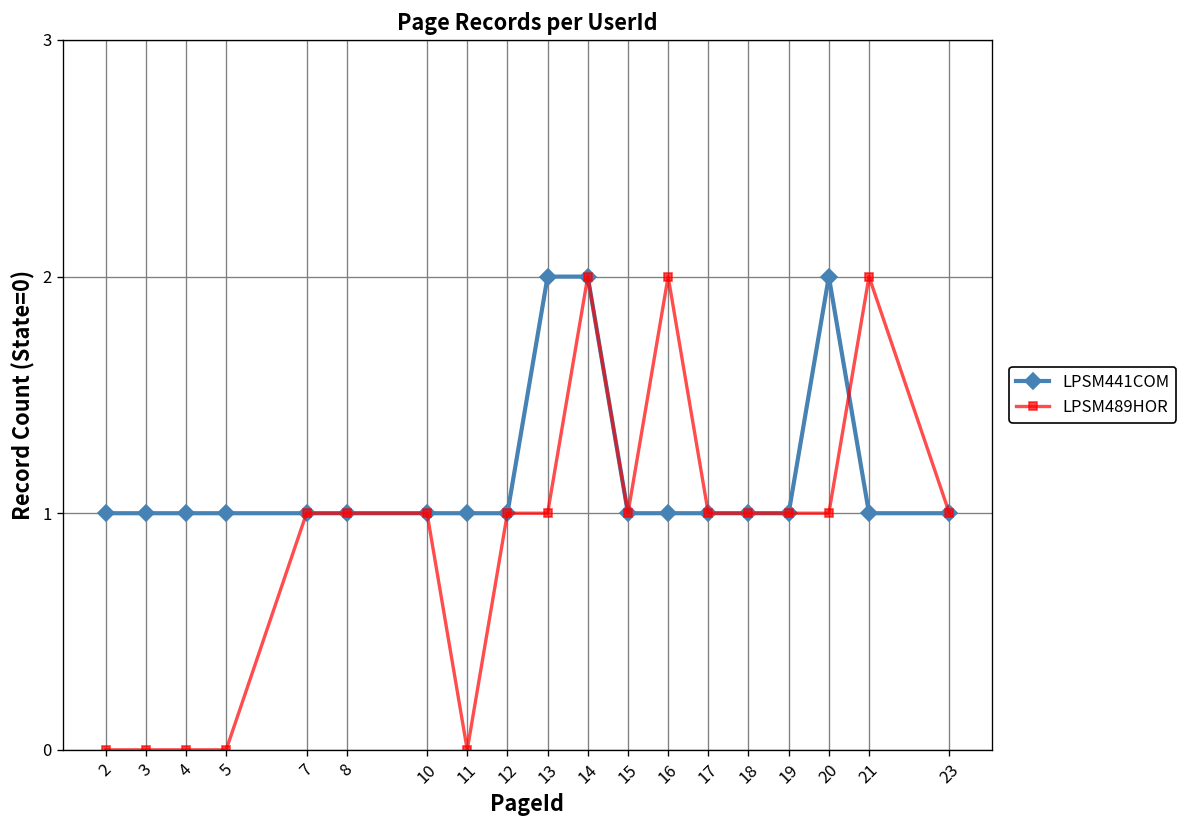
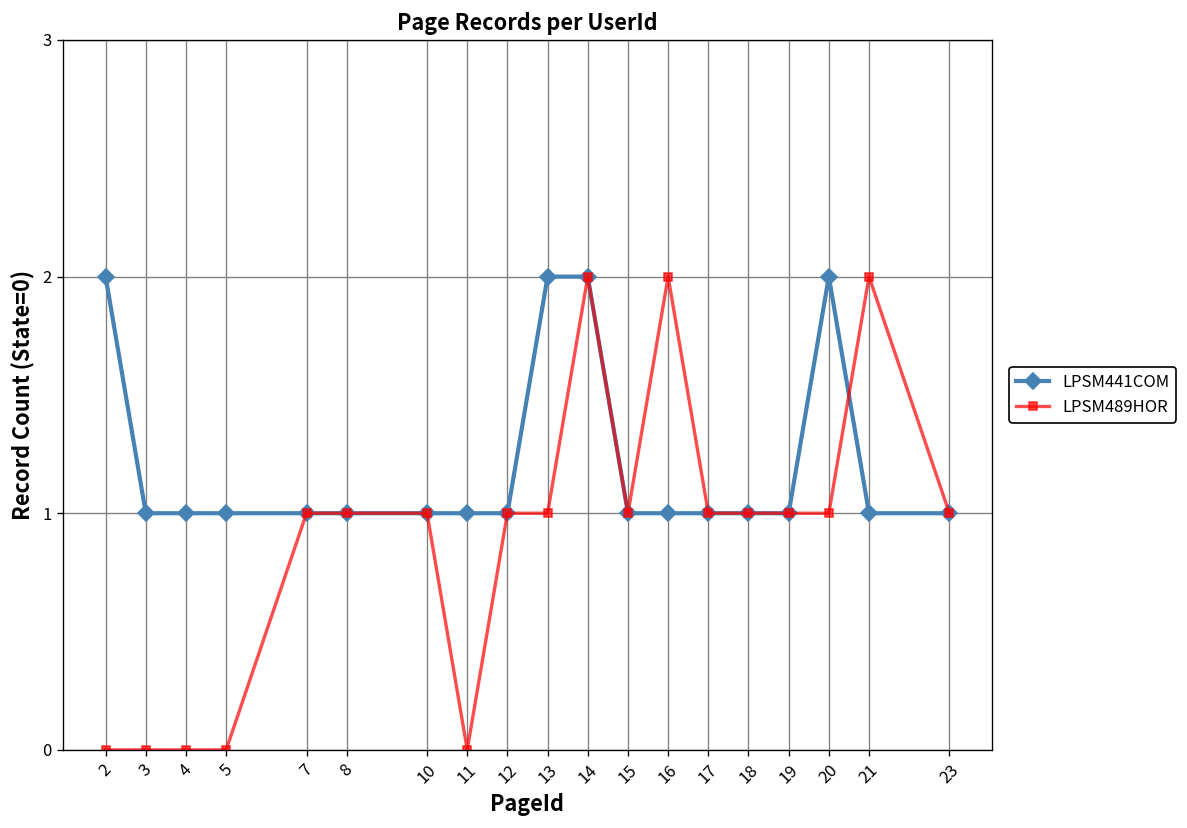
LPSM441COM, 2: 1 -> 2
